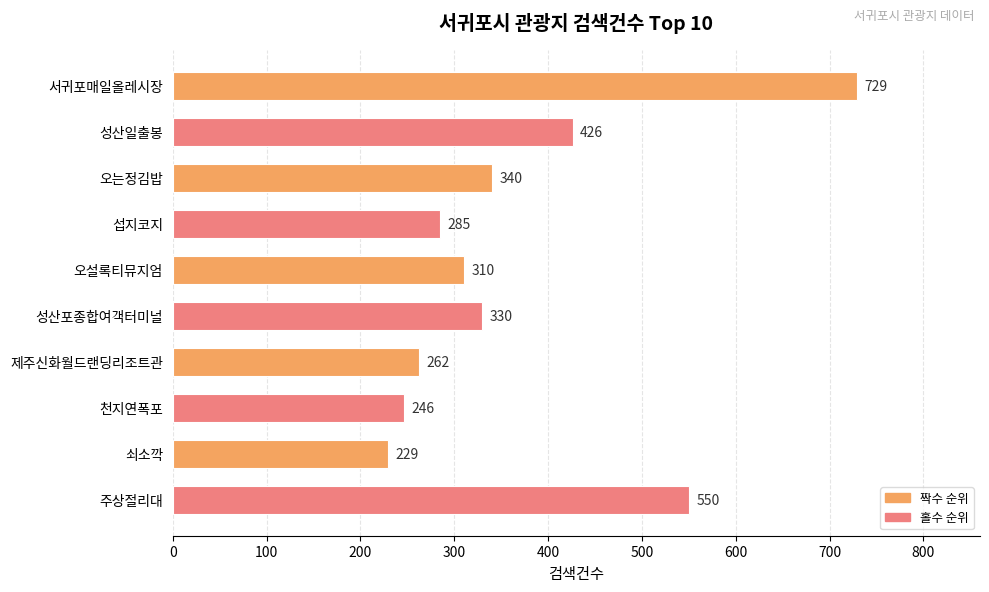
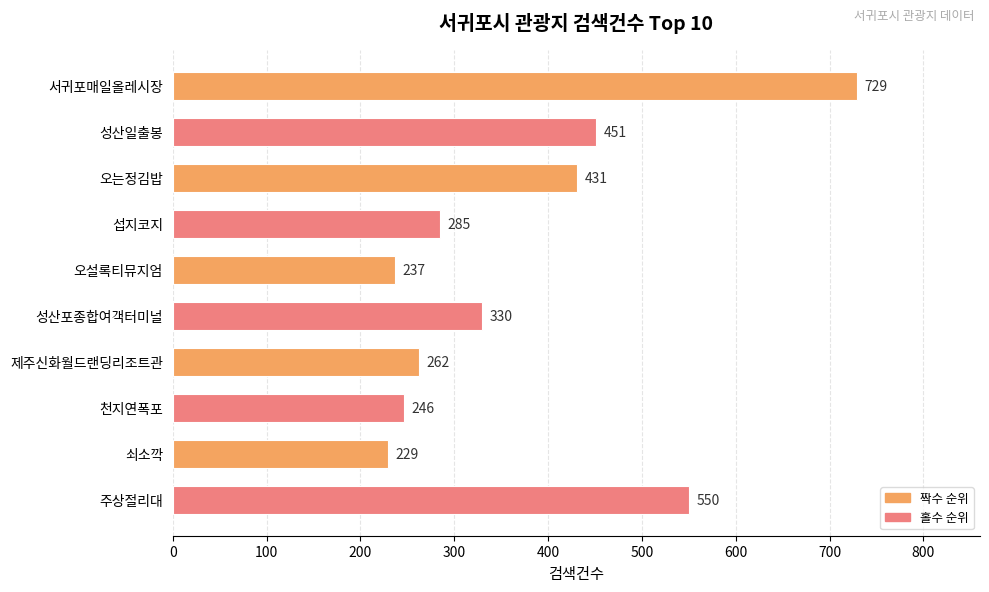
성산일출봉: 426 -> 451
오는정김밥: 340 -> 431
오설록티뮤지엄: 310 -> 237
